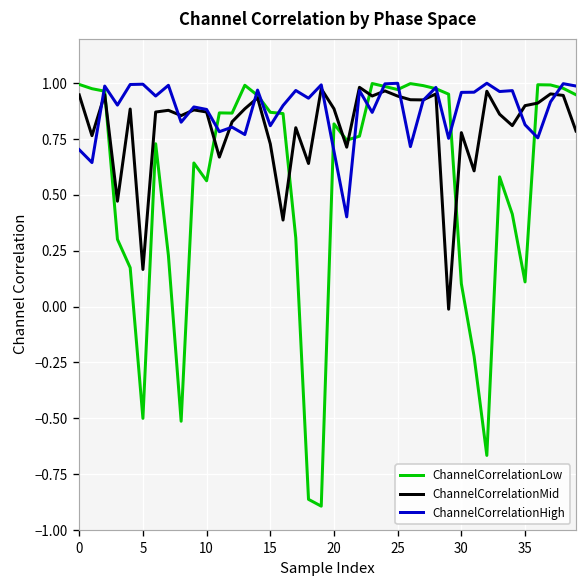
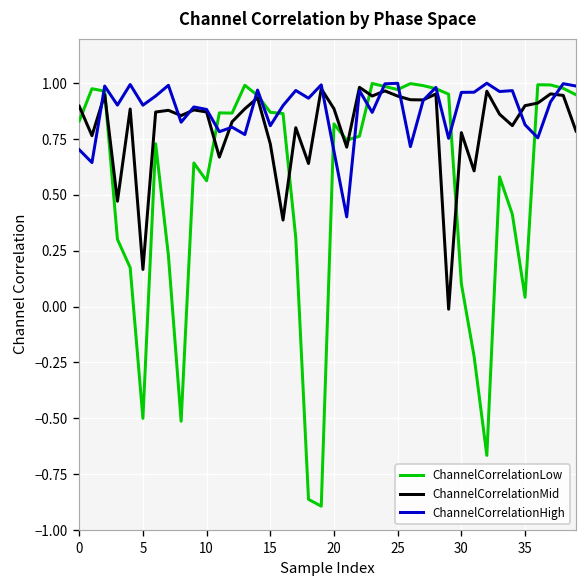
ChannelCorrelationLow, 0: 0.99 -> 0.83
ChannelCorrelationMid, 0: 0.95 -> 0.90
ChannelCorrelationHigh, 5: 1.00 -> 0.90
ChannelCorrelationLow, 35: 0.11 -> 0.04
